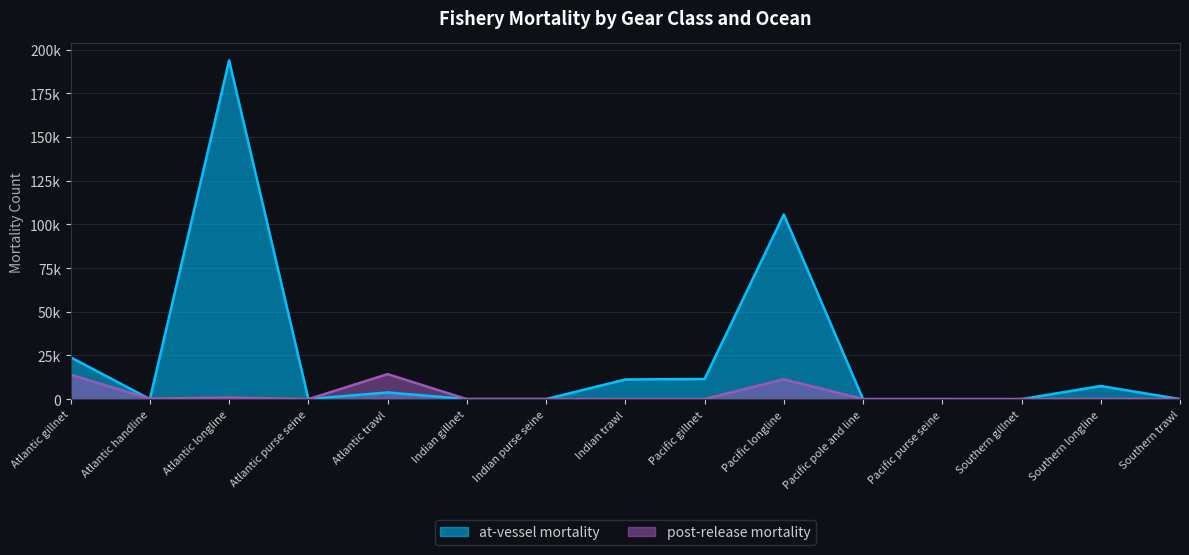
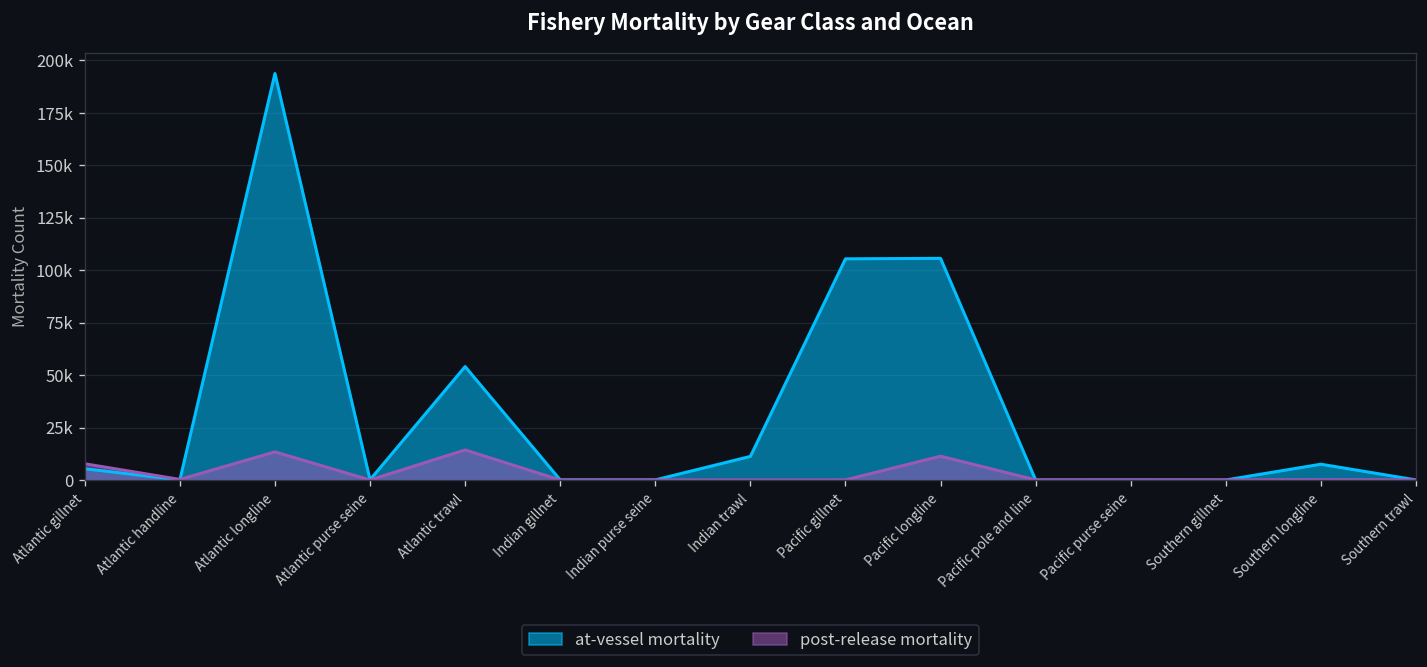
at-vessel mortality, Atlantic gillnet: 24000 -> 5000
post-release mortality, Atlantic gillnet: 14000 -> 8000
post-release mortality, Atlantic longline: 1000 -> 13000
at-vessel mortality, Atlantic trawl: 4000 -> 54000
at-vessel mortality, Pacific gillnet: 12000 -> 105000
